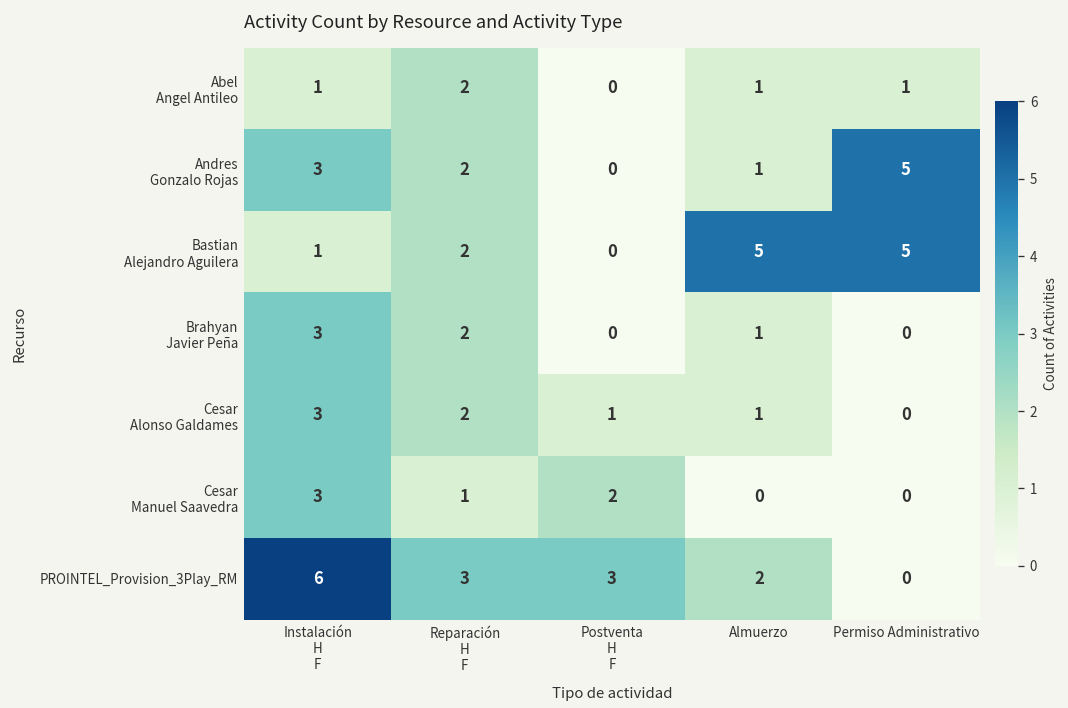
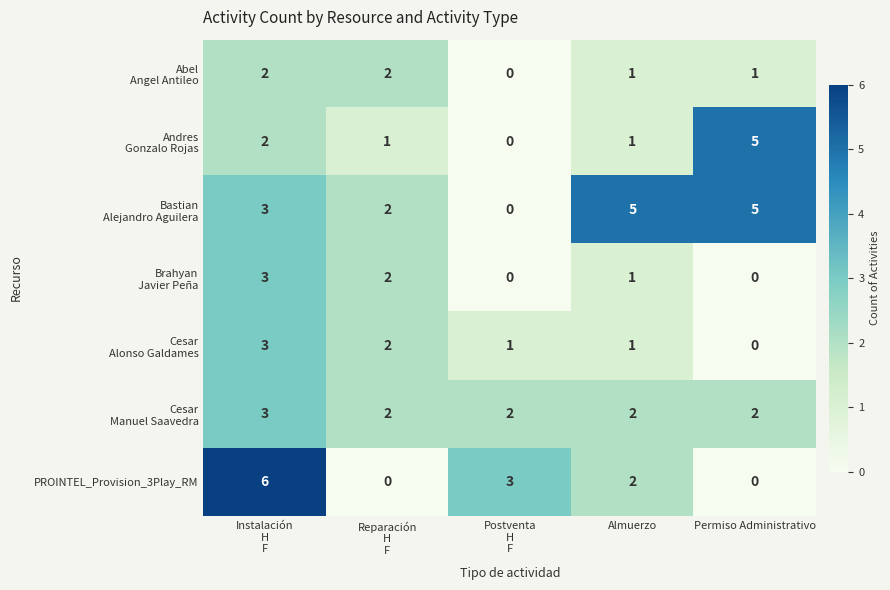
Abel Angel Antileo, Instalación H F: 1 -> 2
Andres Gonzalo Rojas, Instalación H F: 3 -> 2
Andres Gonzalo Rojas, Reparación H F: 2 -> 1
Bastian Alejandro Aguilera, Instalación H F: 1 -> 3
Cesar Manuel Saavedra, Reparación H F: 1 -> 2
Cesar Manuel Saavedra, Almuerzo: 0 -> 2
Cesar Manuel Saavedra, Permiso Administrativo: 0 -> 2
PROINTEL_Provision_3Play_RM, Reparación H F: 3 -> 0
